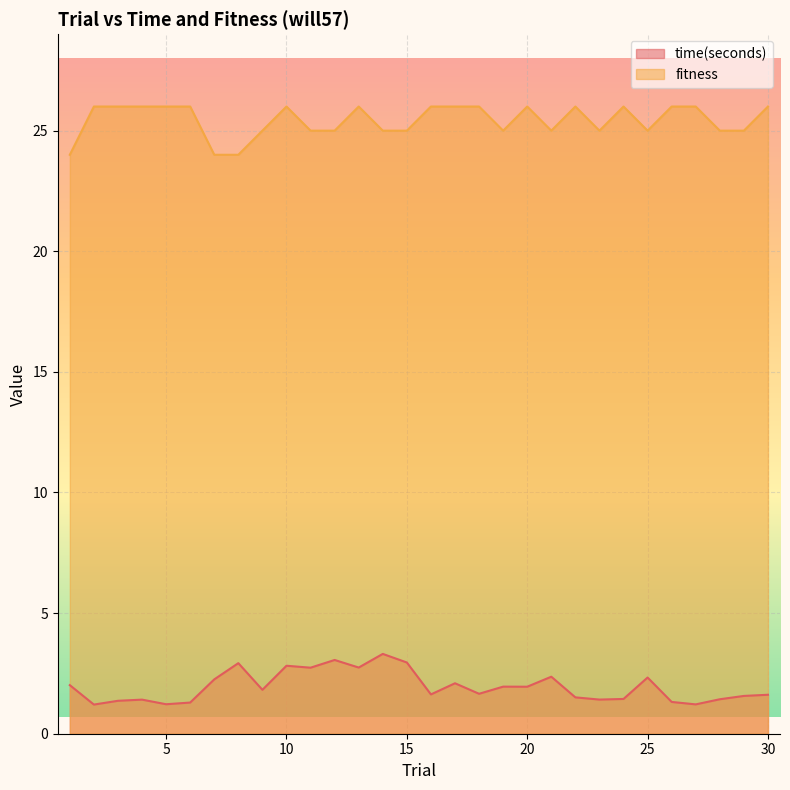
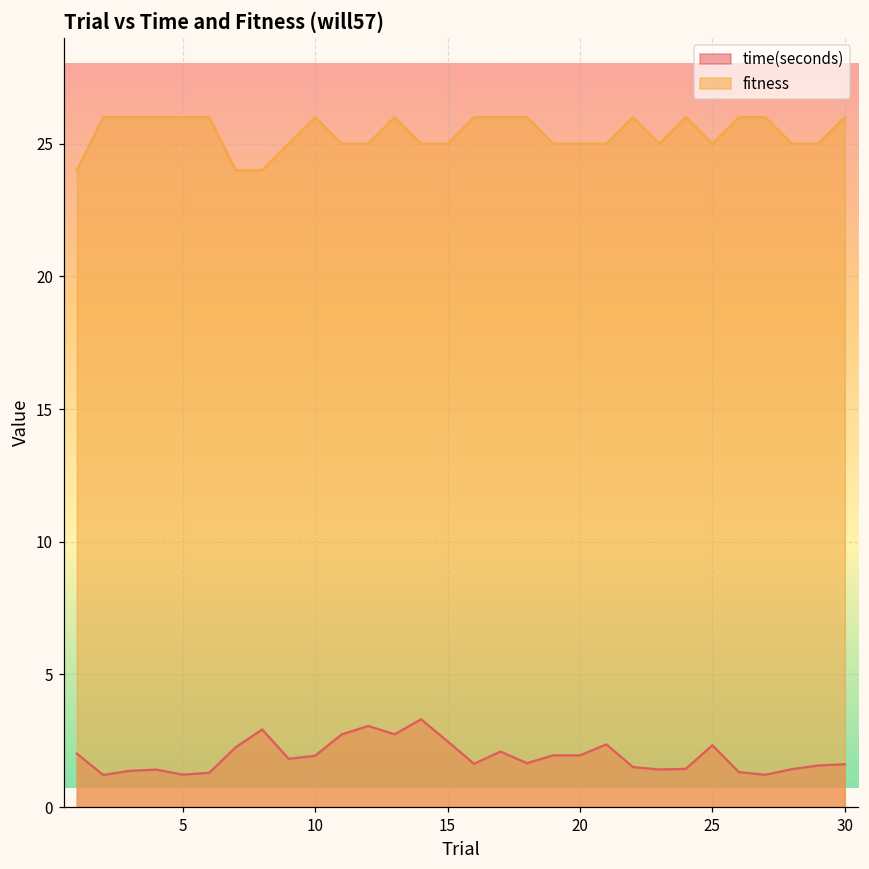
time(seconds), 10: 2.8 -> 1.9
time(seconds), 15: 3.0 -> 2.5
fitness, 20: 26 -> 25
